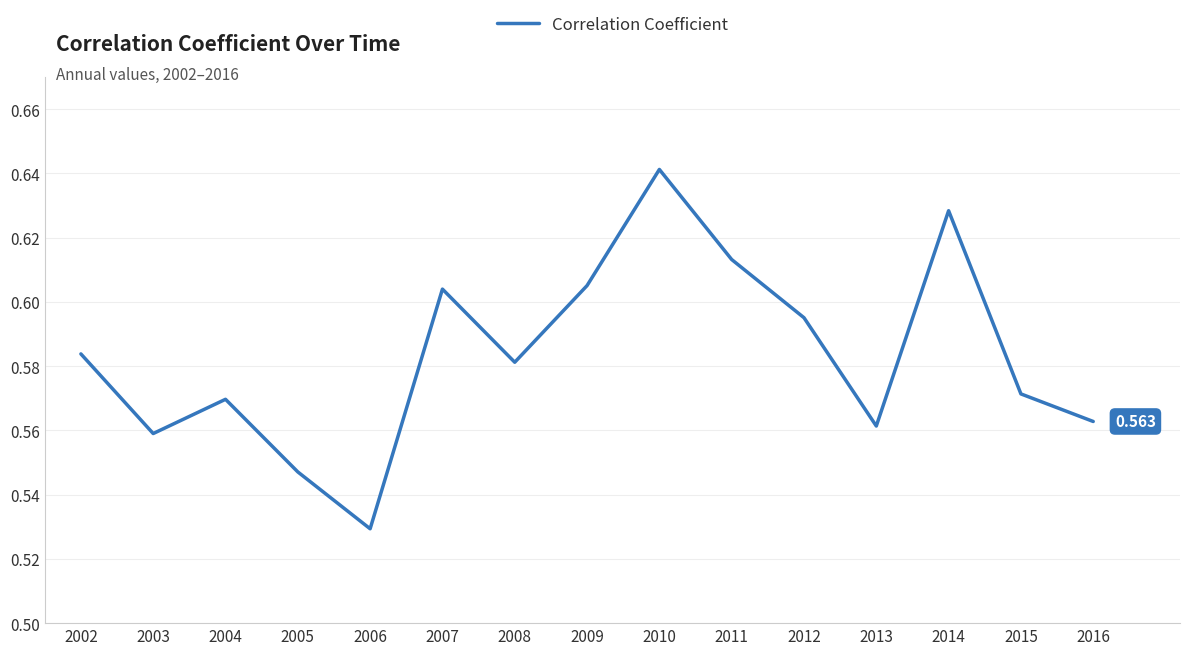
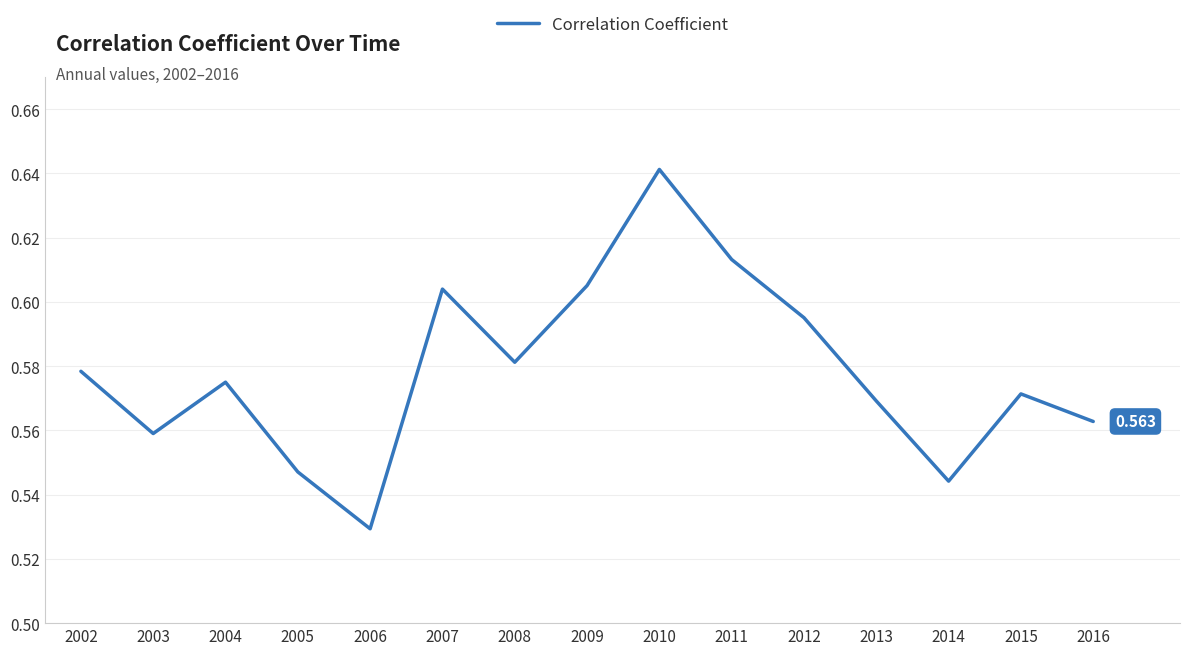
2002: 0.584 -> 0.578
2004: 0.570 -> 0.575
2013: 0.561 -> 0.569
2014: 0.628 -> 0.544
